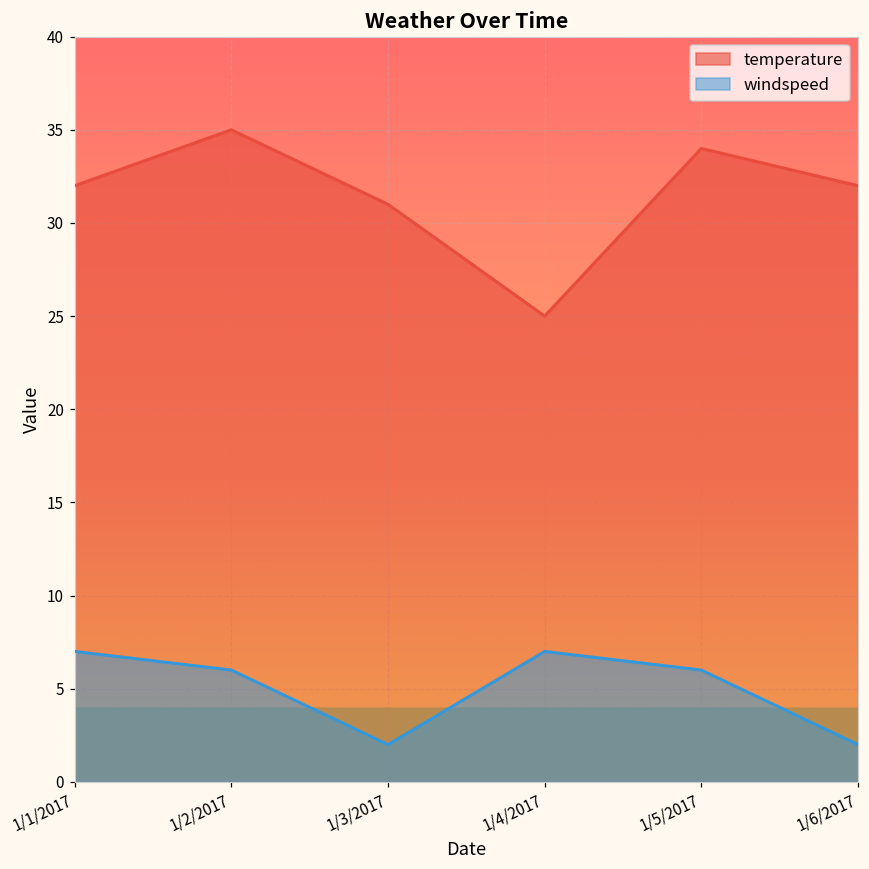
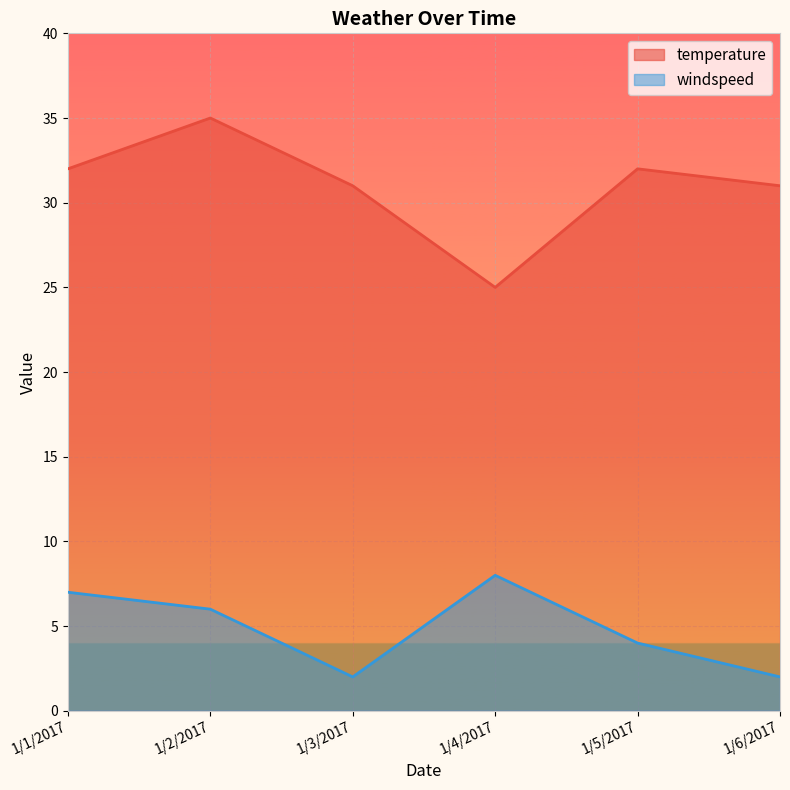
windspeed, 1/4/2017: 7 -> 8
temperature, 1/5/2017: 34 -> 32
windspeed, 1/5/2017: 6 -> 4
temperature, 1/6/2017: 32 -> 31
